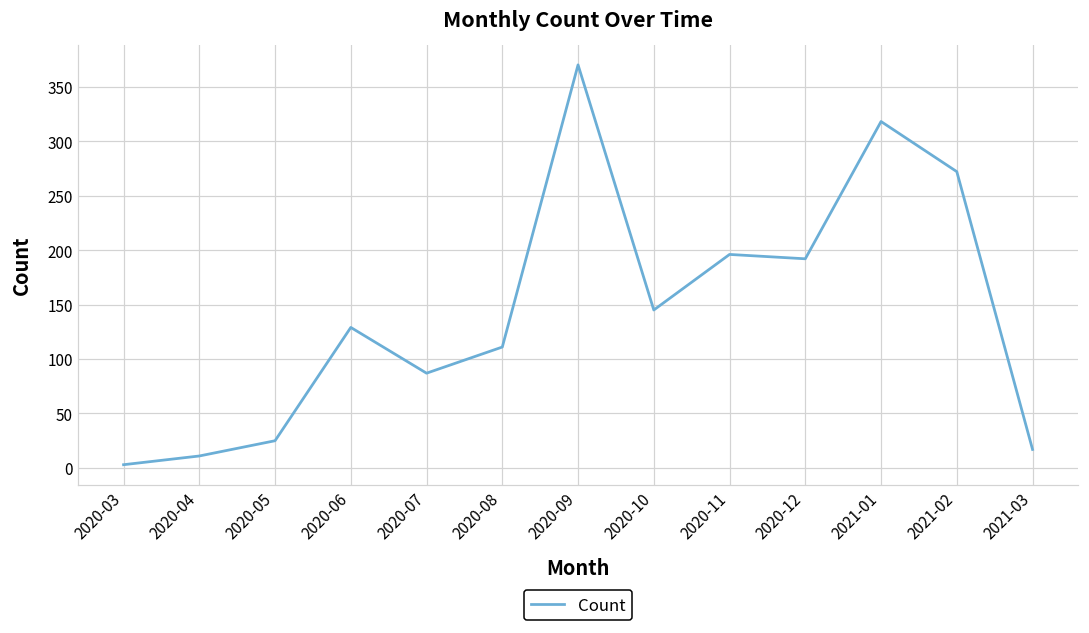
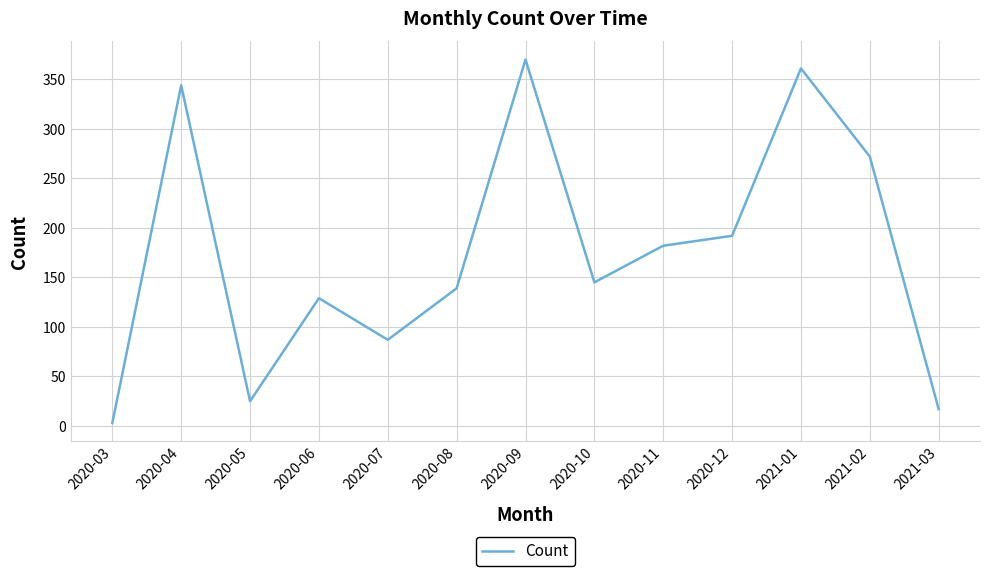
2020-04: 10 -> 340
2020-08: 110 -> 140
2020-11: 200 -> 180
2021-01: 320 -> 360
